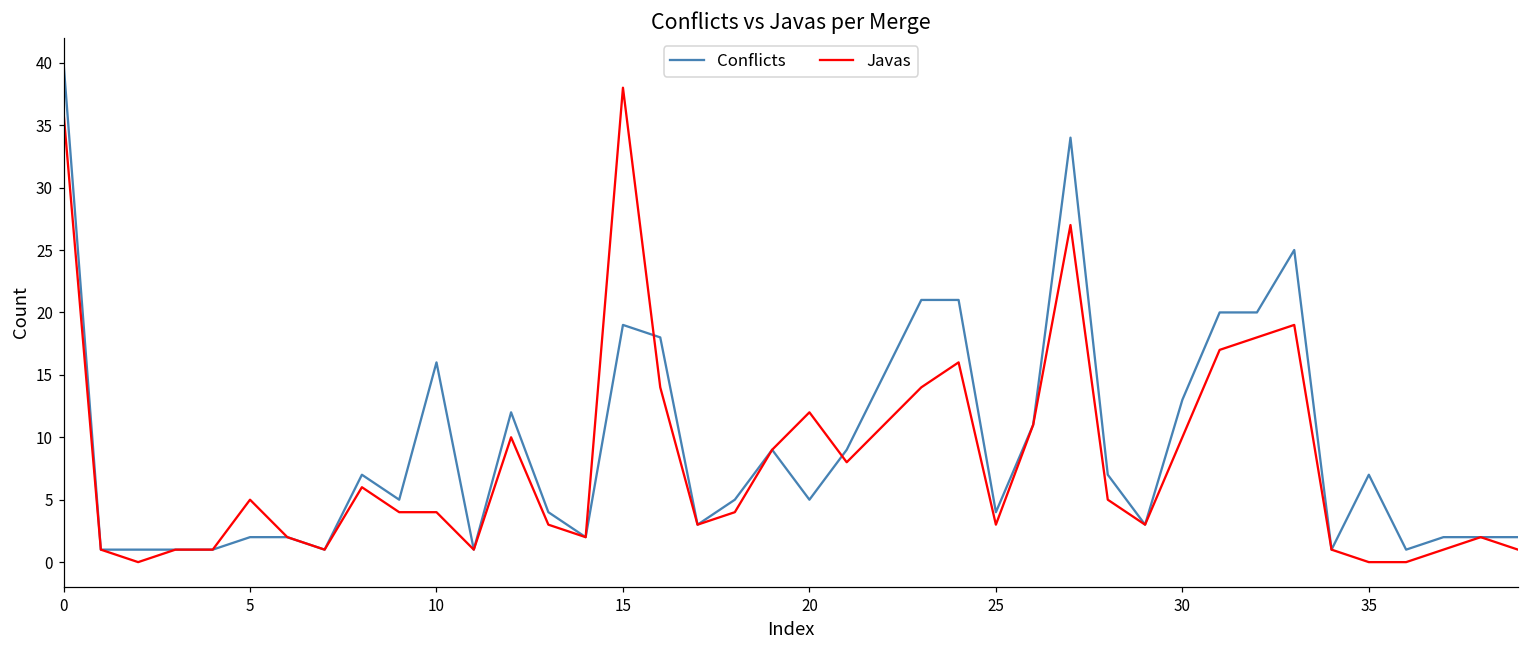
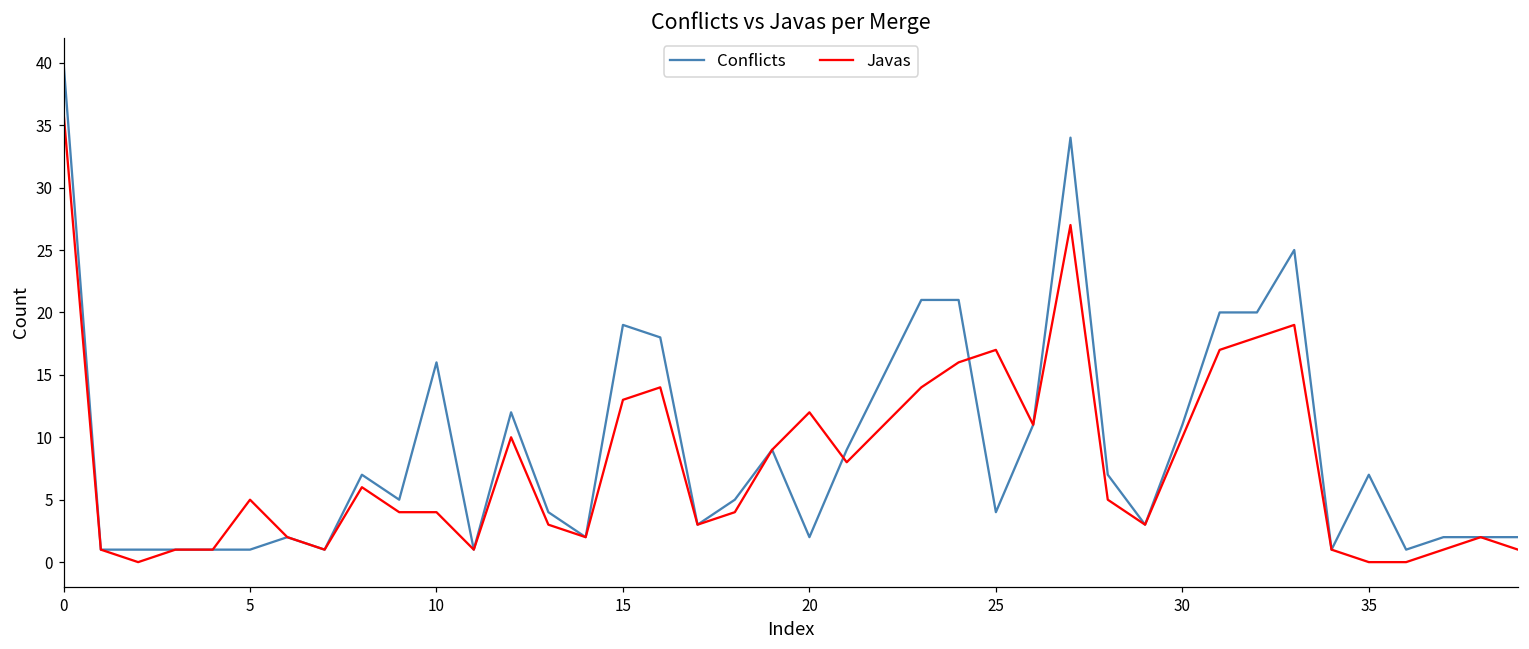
Conflicts, 5: 2 -> 1
Javas, 15: 38 -> 13
Conflicts, 20: 5 -> 2
Javas, 25: 3 -> 17
Conflicts, 30: 13 -> 11
